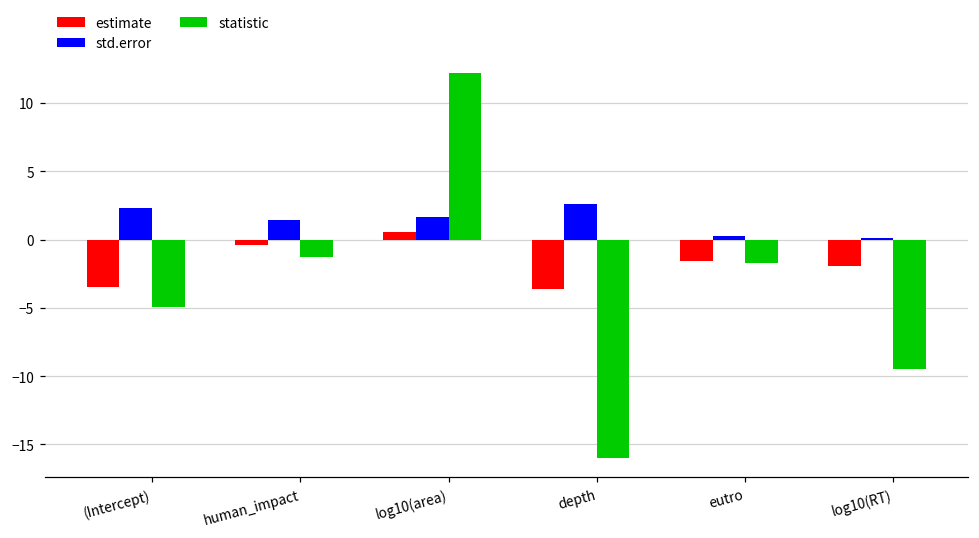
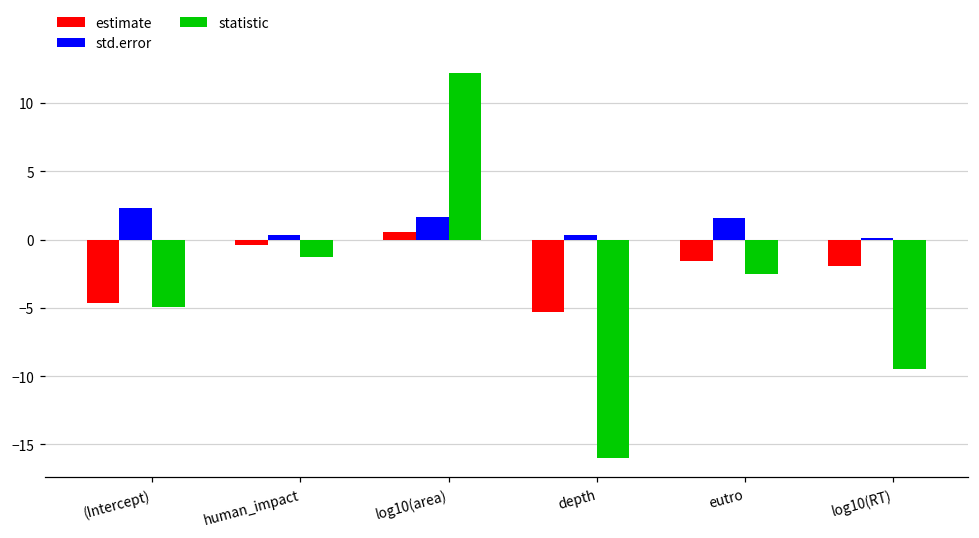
estimate, (Intercept): -3.5 -> -4.6
std.error, human_impact: 1.4 -> 0.3
estimate, depth: -3.6 -> -5.3
std.error, depth: 2.6 -> 0.3
std.error, eutro: 0.3 -> 1.6
statistic, eutro: -1.7 -> -2.5
